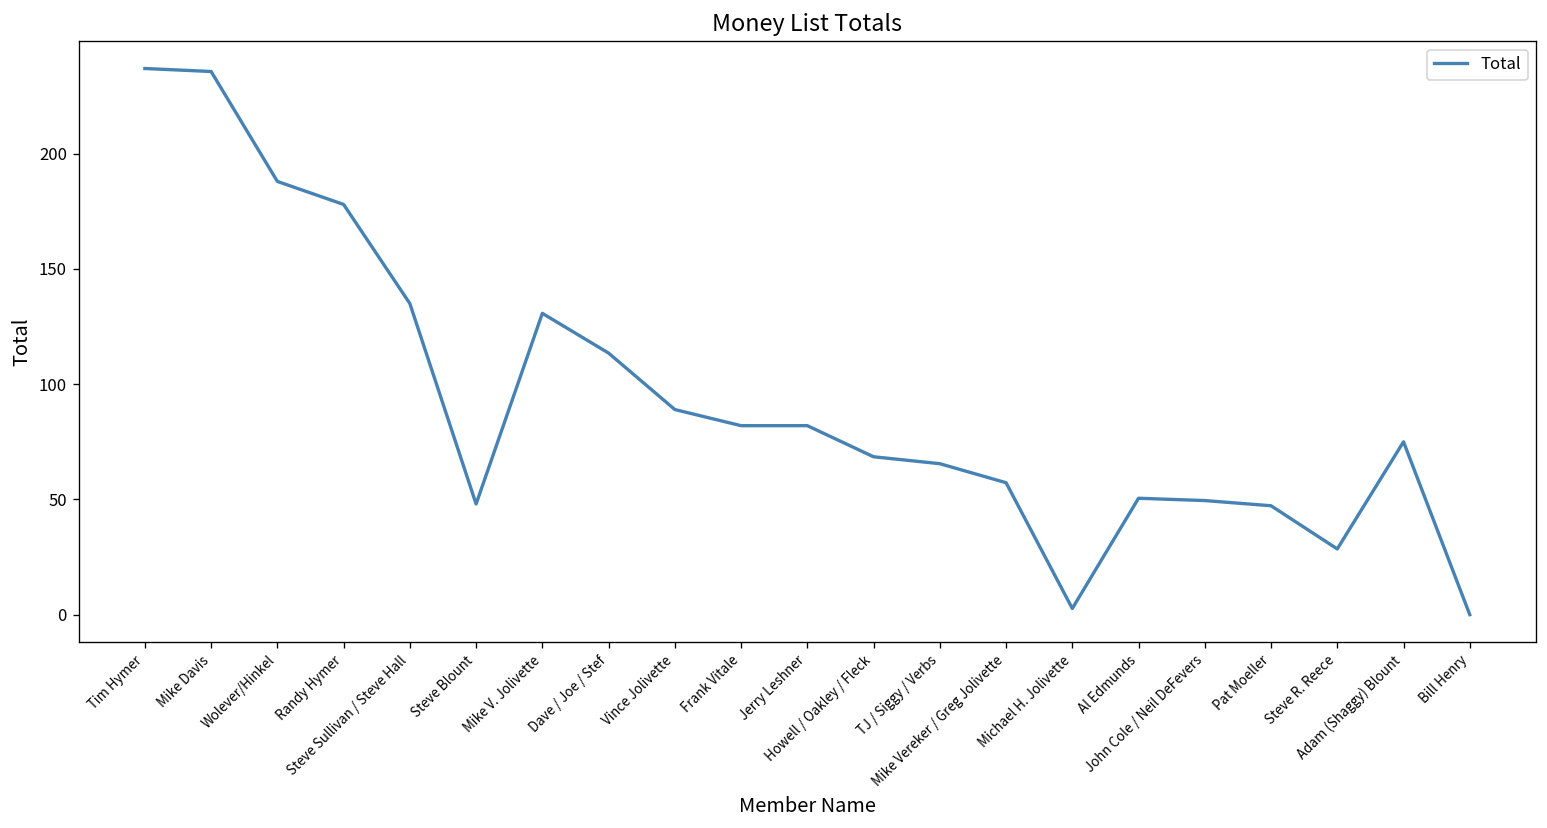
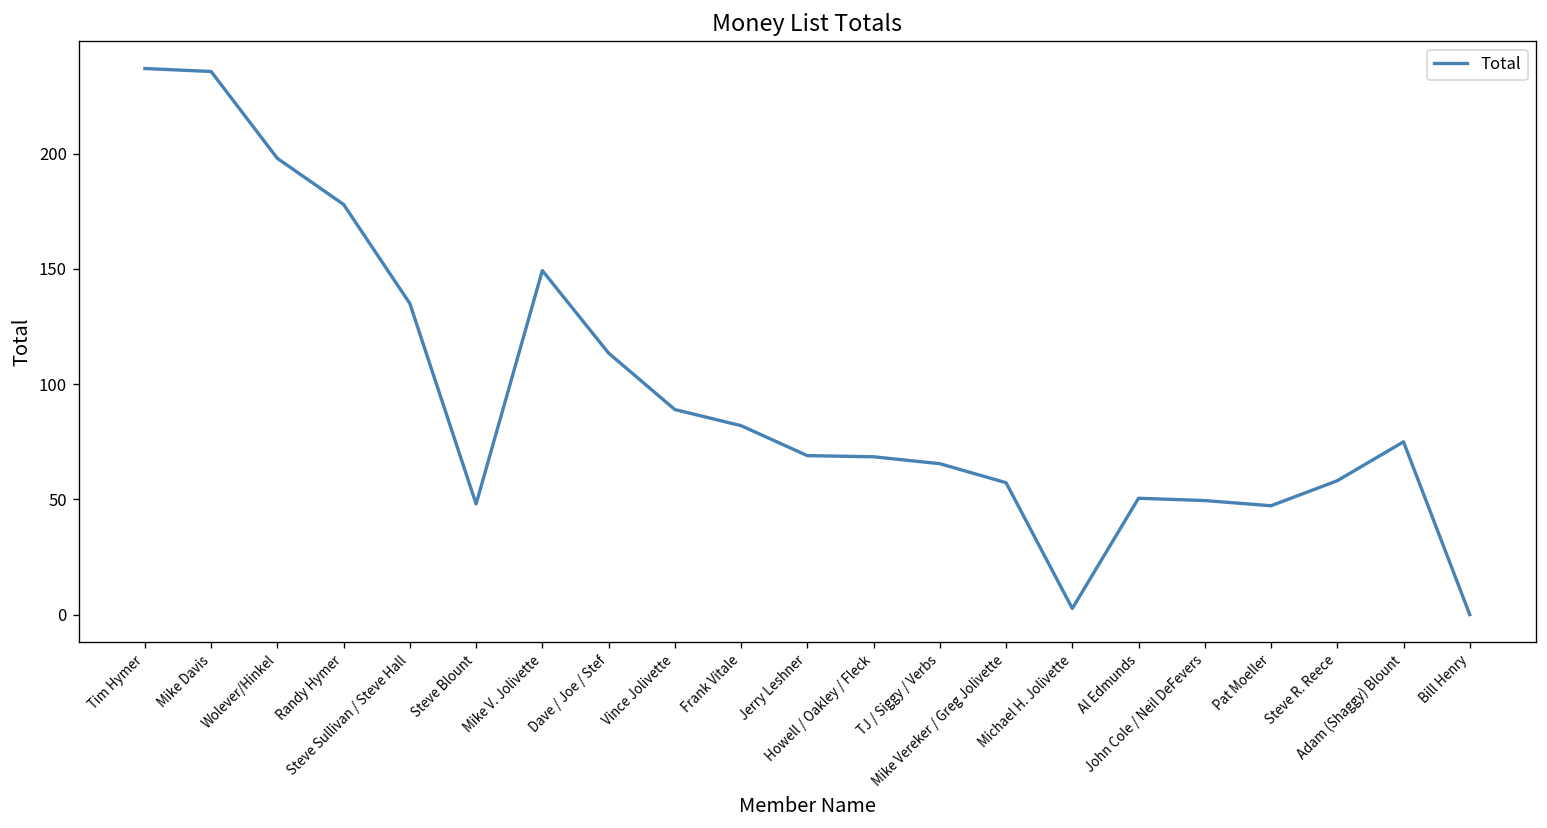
Wolever/Hinkel: 188 -> 198
Mike V. Jolivette: 131 -> 149
Jerry Leshner: 82 -> 69
Steve R. Reece: 29 -> 58
